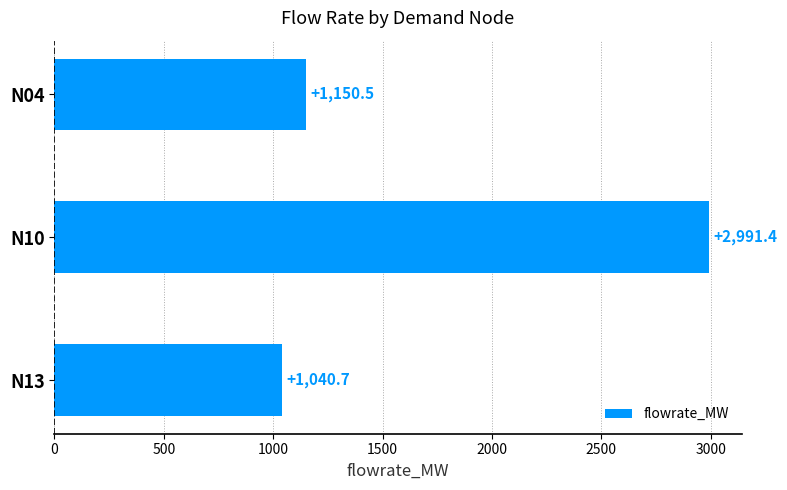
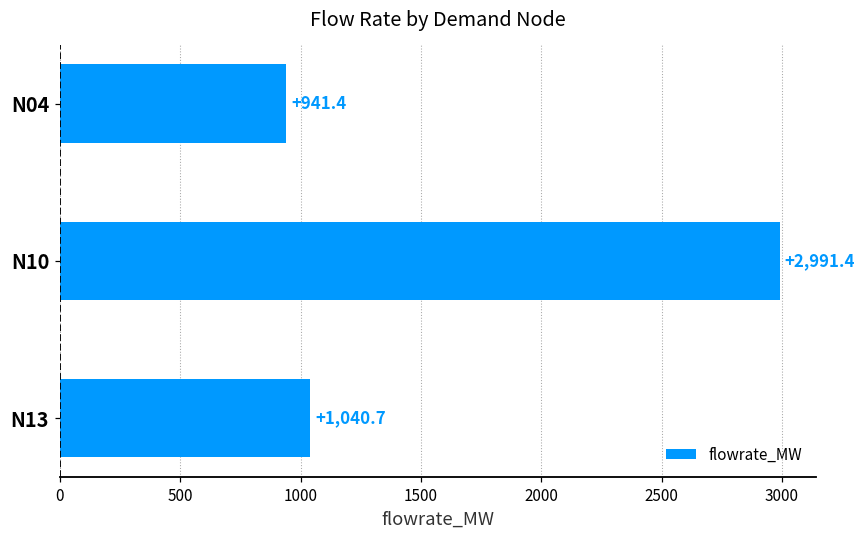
N04: +1,150.5 -> +941.4
